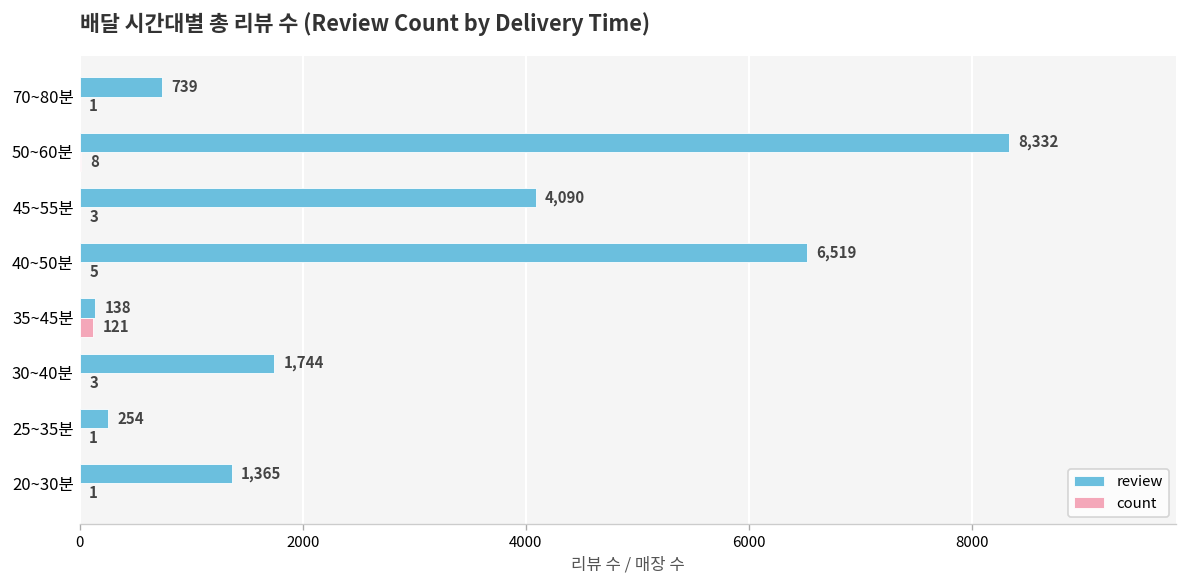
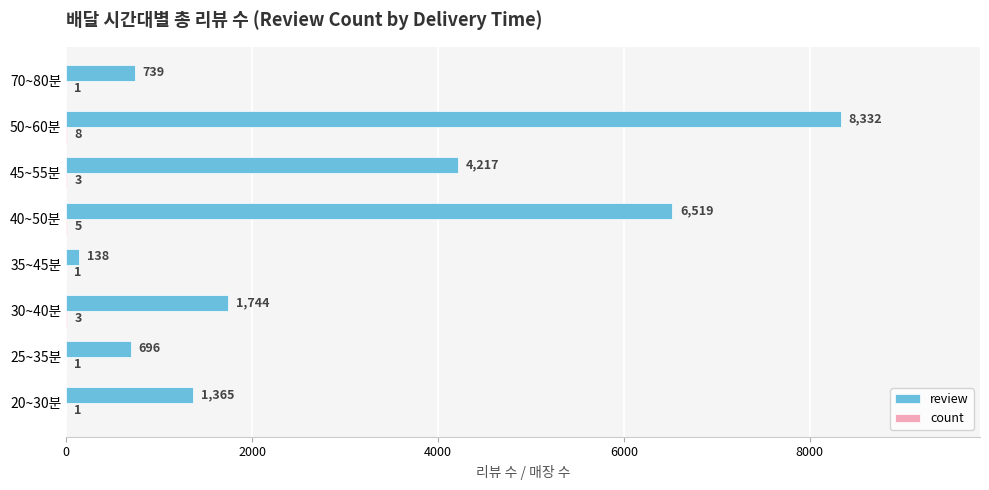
review, 45~55분: 4,090 -> 4,217
count, 35~45분: 121 -> 1
review, 25~35분: 254 -> 696
